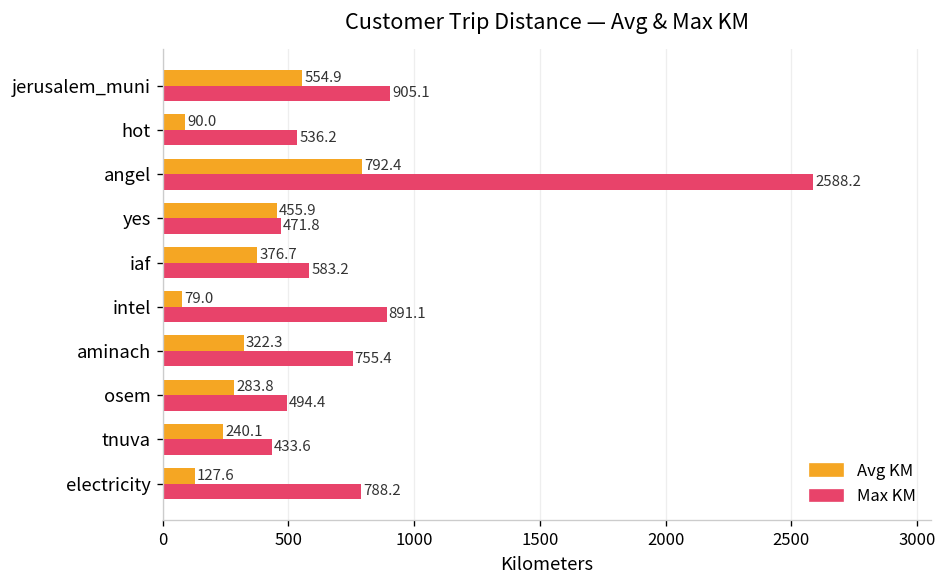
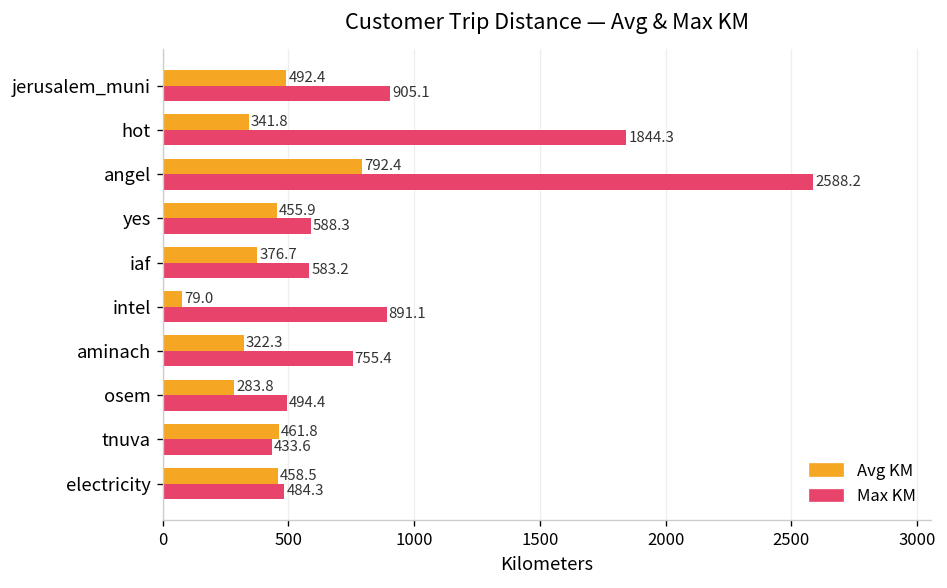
Avg KM, jerusalem_muni: 554.9 -> 492.4
Avg KM, hot: 90.0 -> 341.8
Max KM, hot: 536.2 -> 1844.3
Max KM, yes: 471.8 -> 588.3
Avg KM, tnuva: 240.1 -> 461.8
Avg KM, electricity: 127.6 -> 458.5
Max KM, electricity: 788.2 -> 484.3
